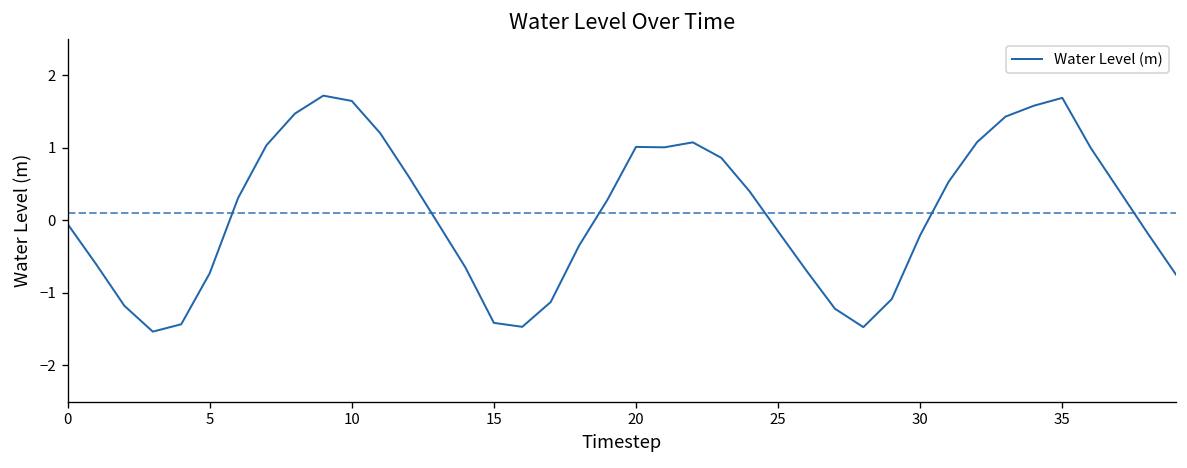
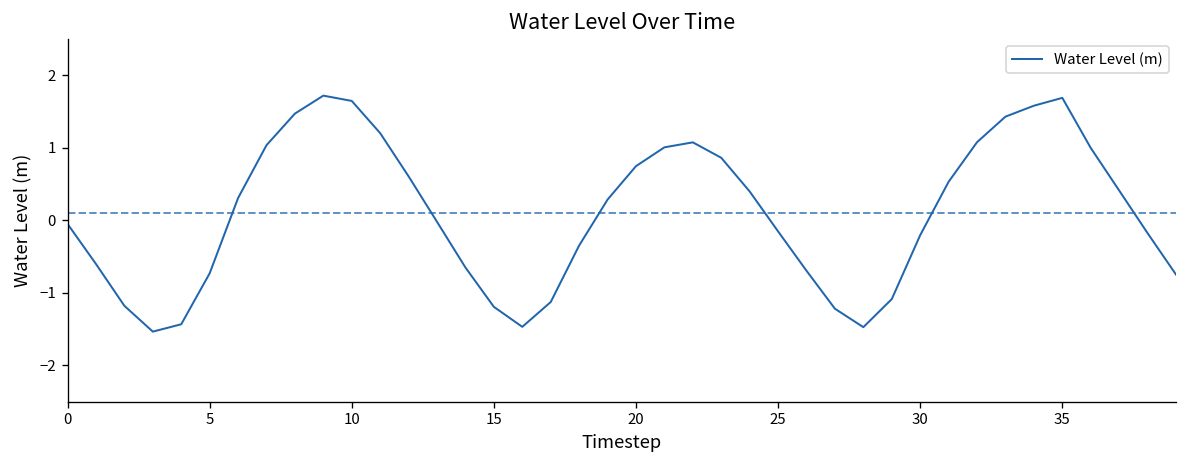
15: -1.4 -> -1.2
20: 1.0 -> 0.7
